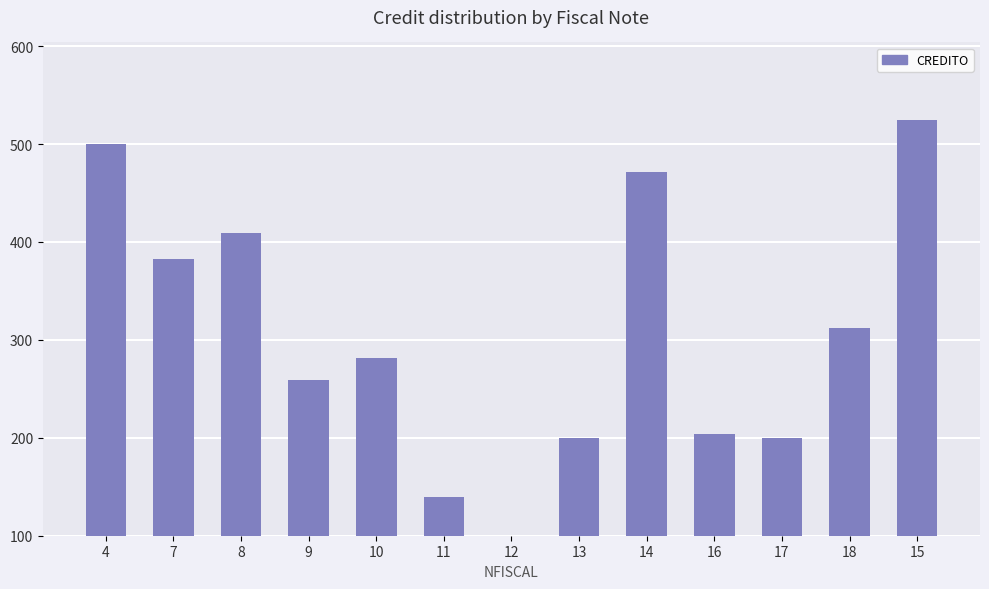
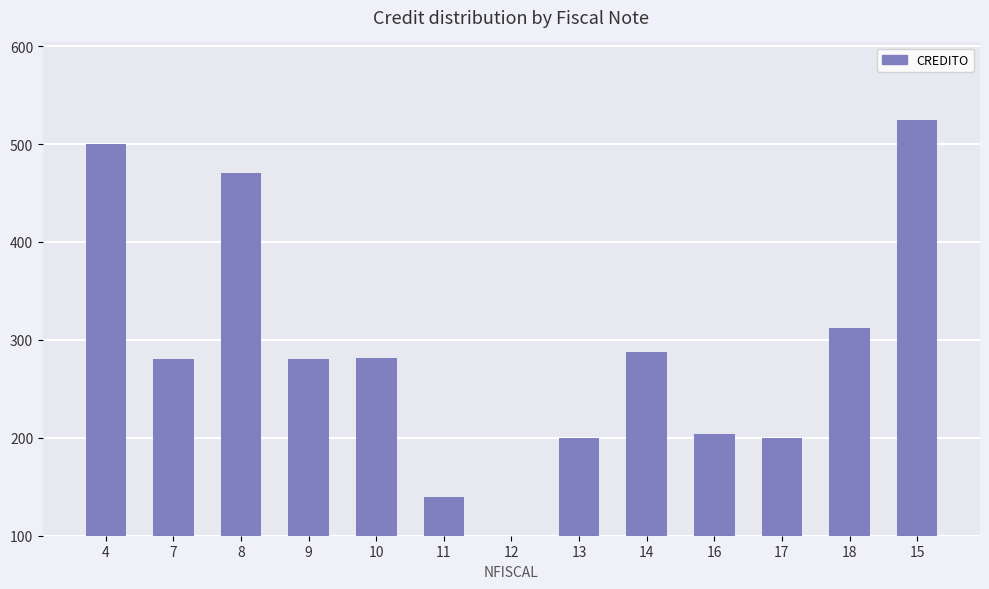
7: 380 -> 280
8: 410 -> 470
9: 260 -> 280
14: 470 -> 290
